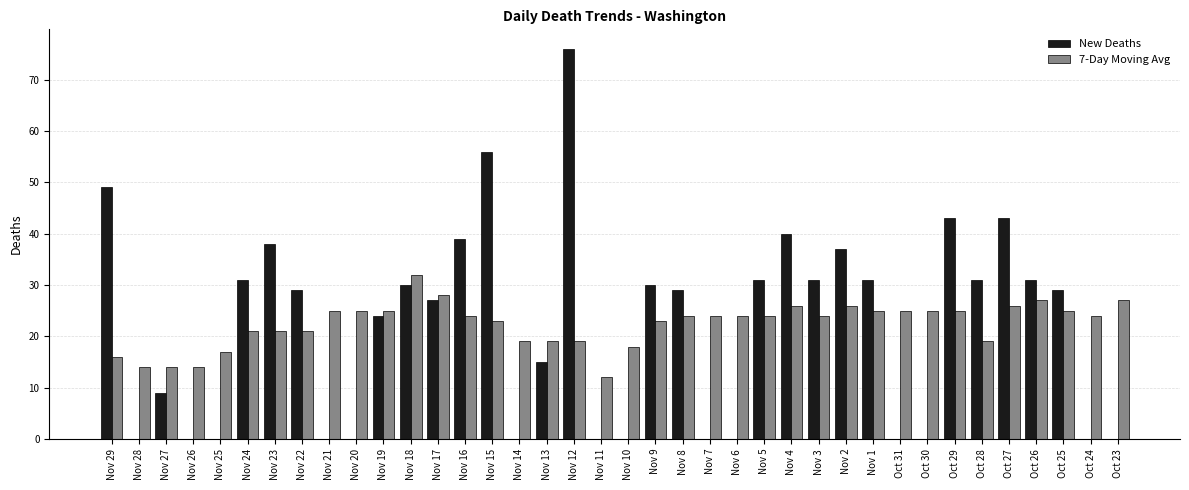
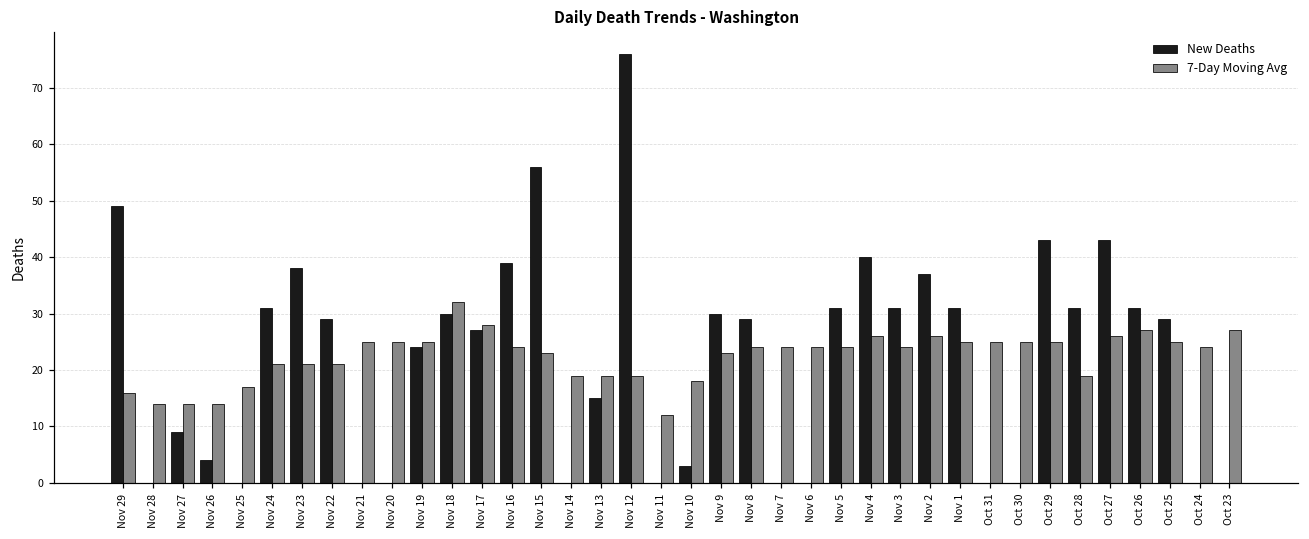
New Deaths, Nov 26: 0 -> 4
New Deaths, Nov 10: 0 -> 3
